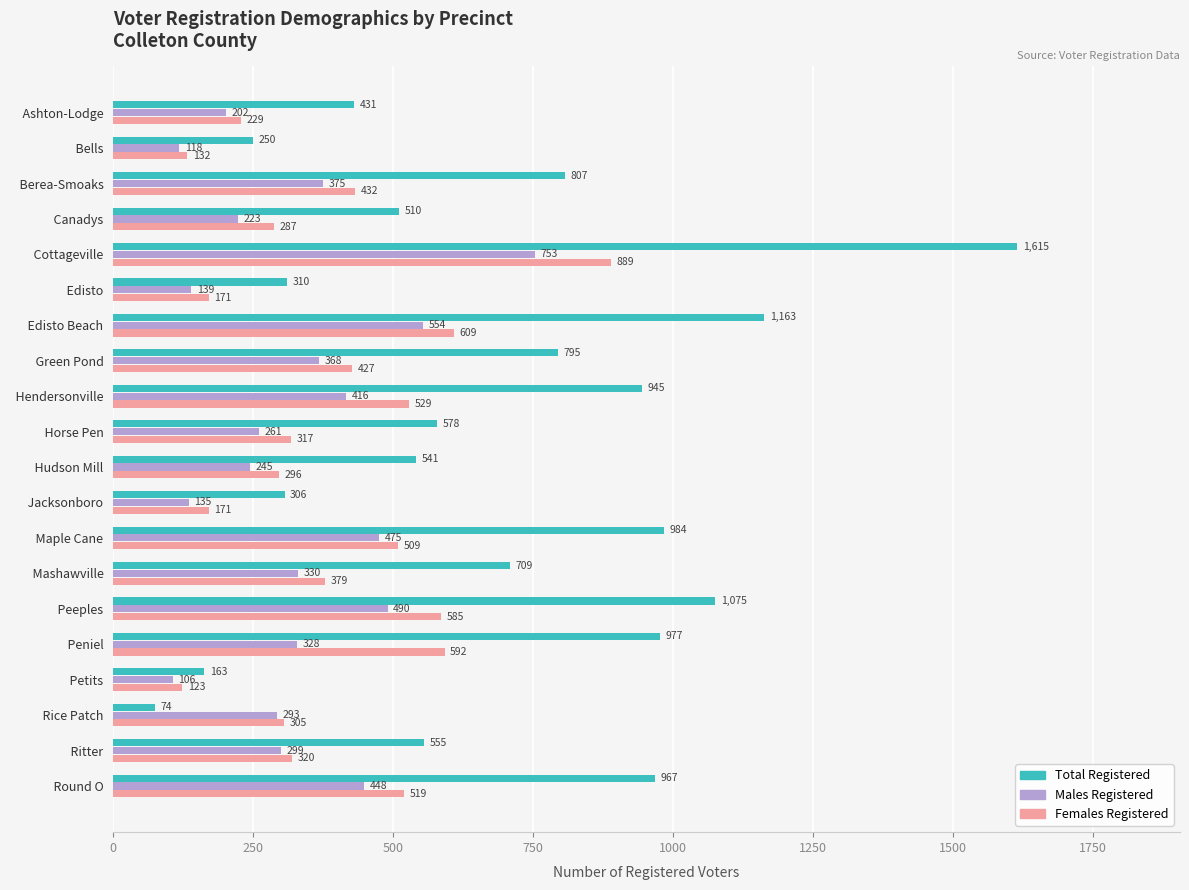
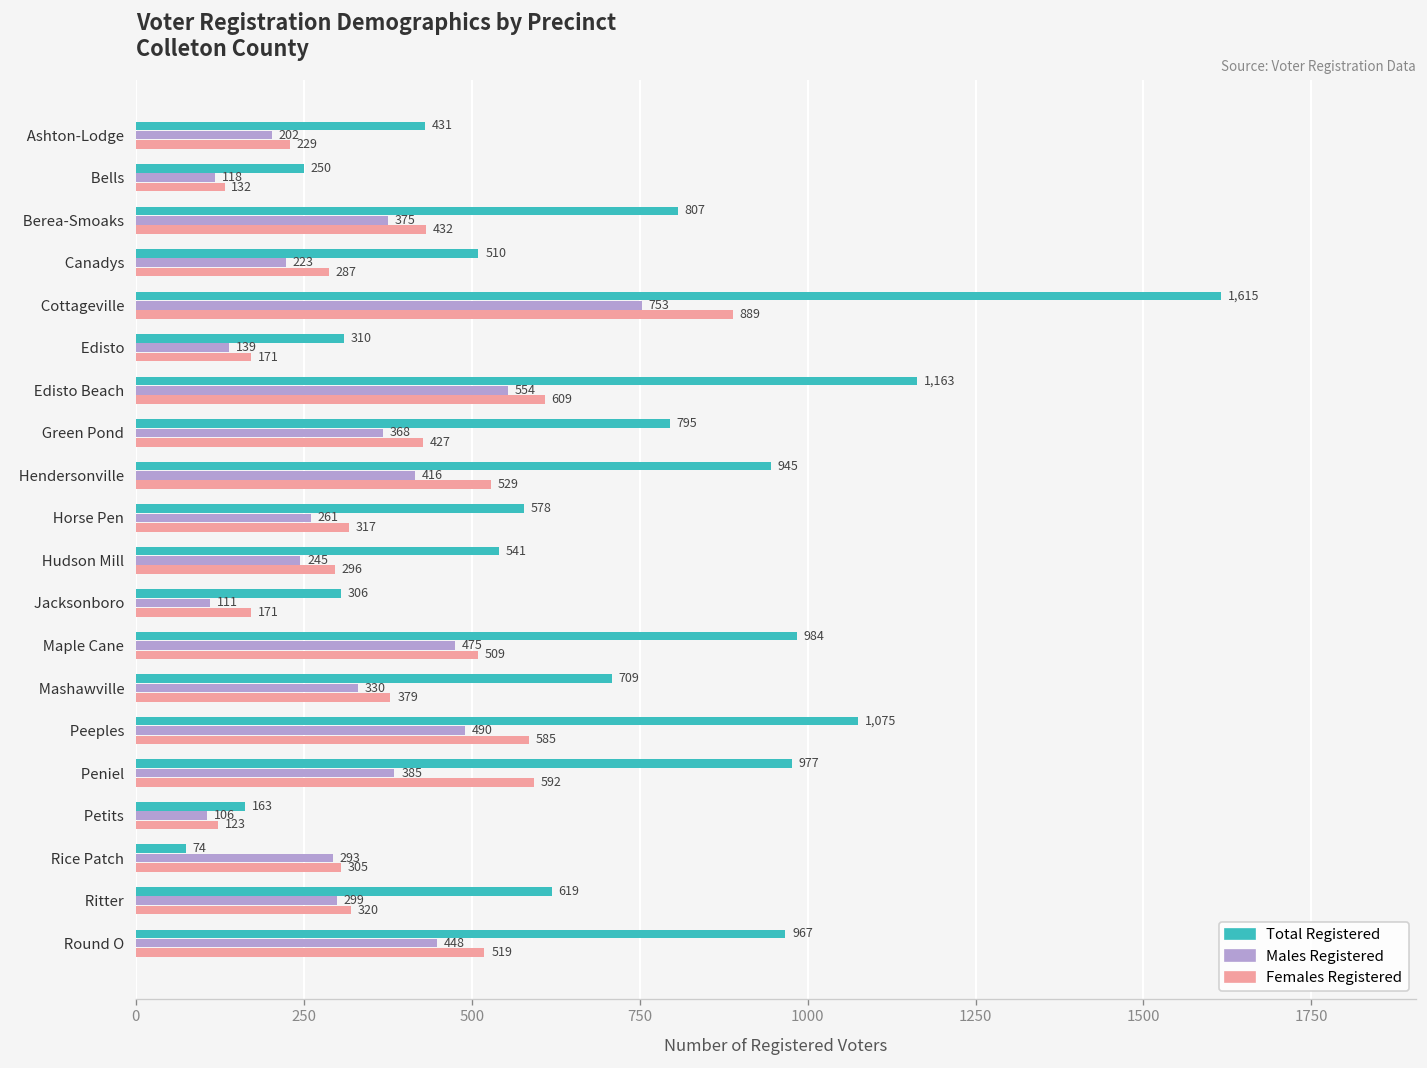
Males Registered, Jacksonboro: 135 -> 111
Males Registered, Peniel: 328 -> 385
Total Registered, Ritter: 555 -> 619
